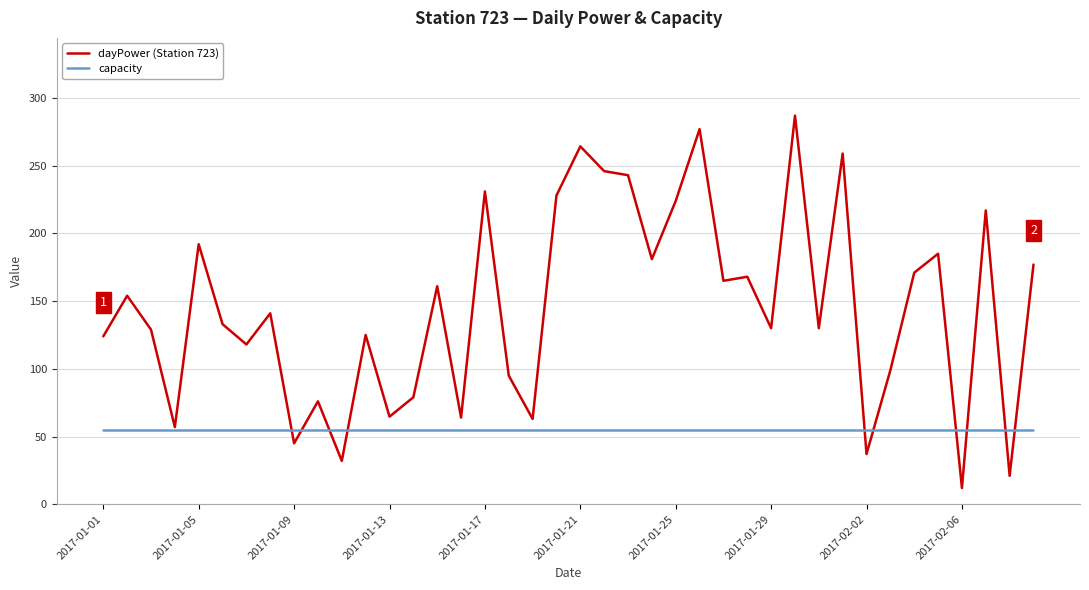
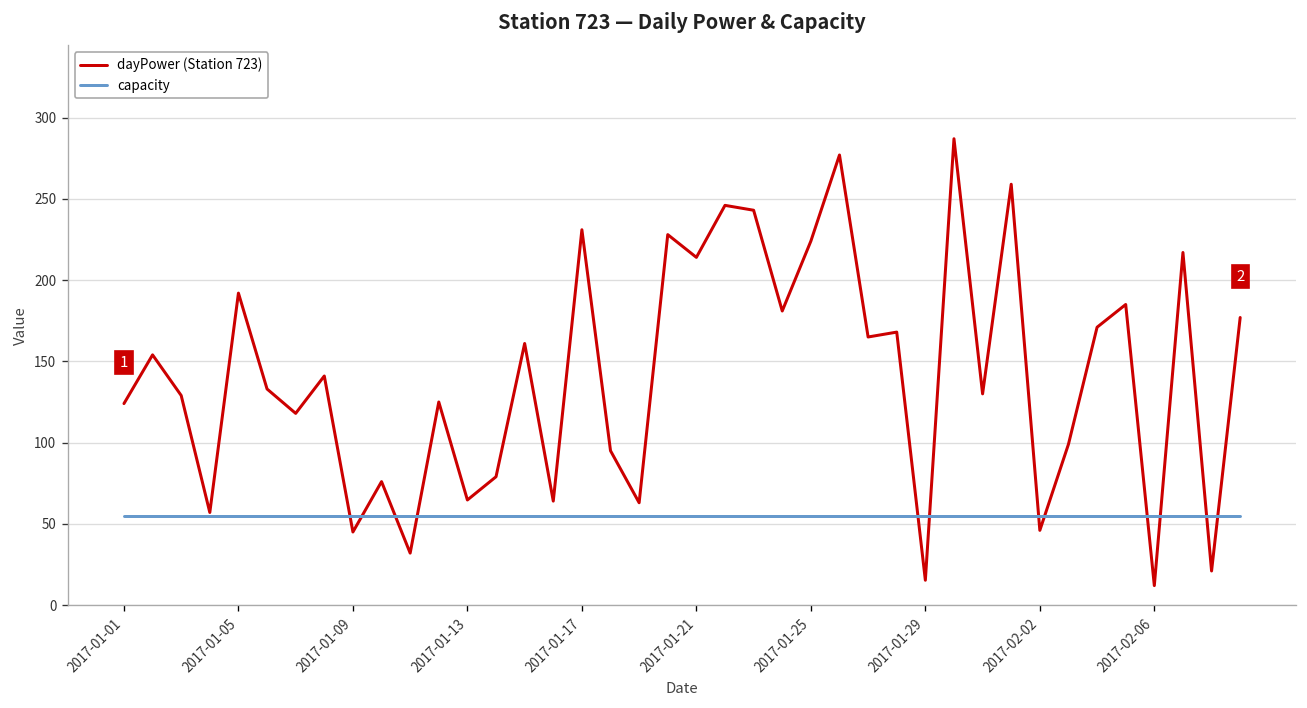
dayPower (Station 723), 2017-01-21: 264 -> 214
dayPower (Station 723), 2017-01-29: 130 -> 15
dayPower (Station 723), 2017-02-02: 37 -> 46
